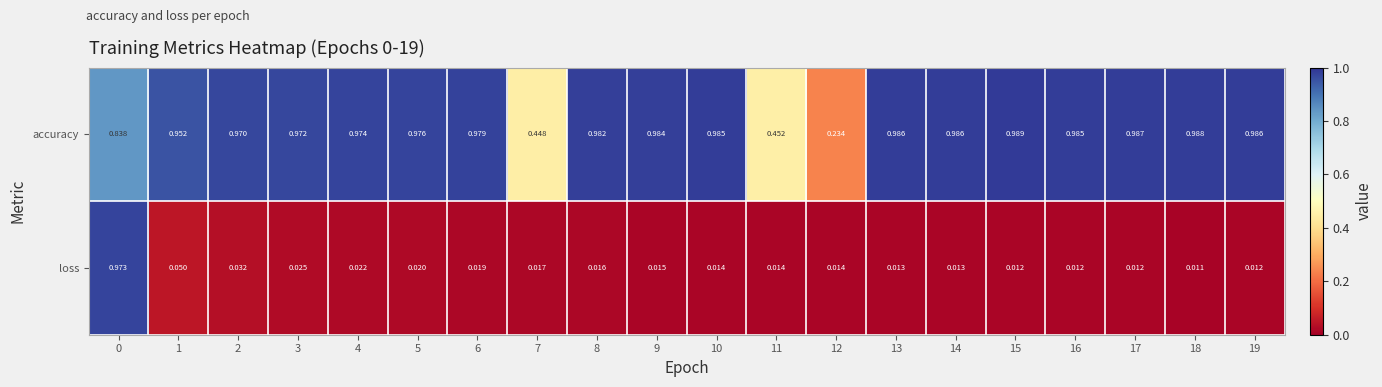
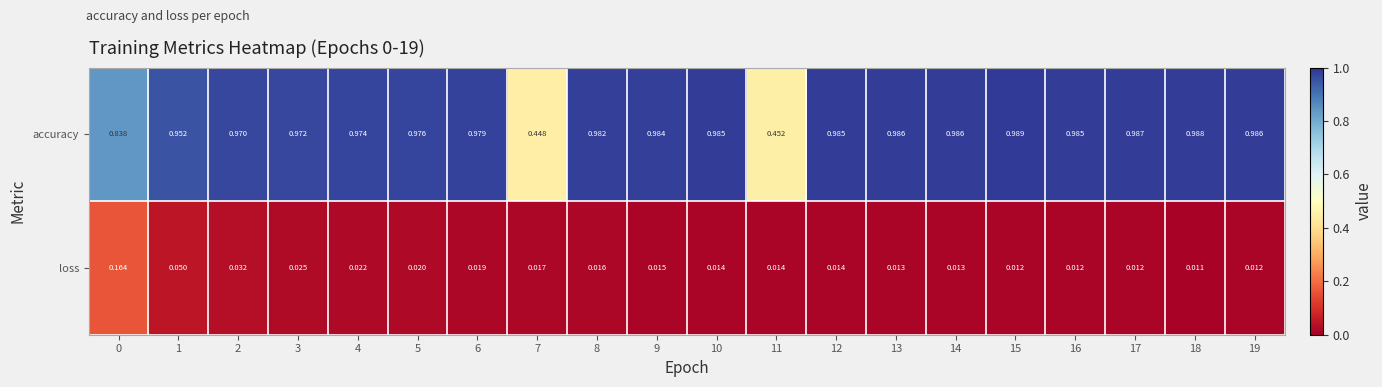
accuracy, 12: 0.234 -> 0.985
loss, 0: 0.973 -> 0.164
